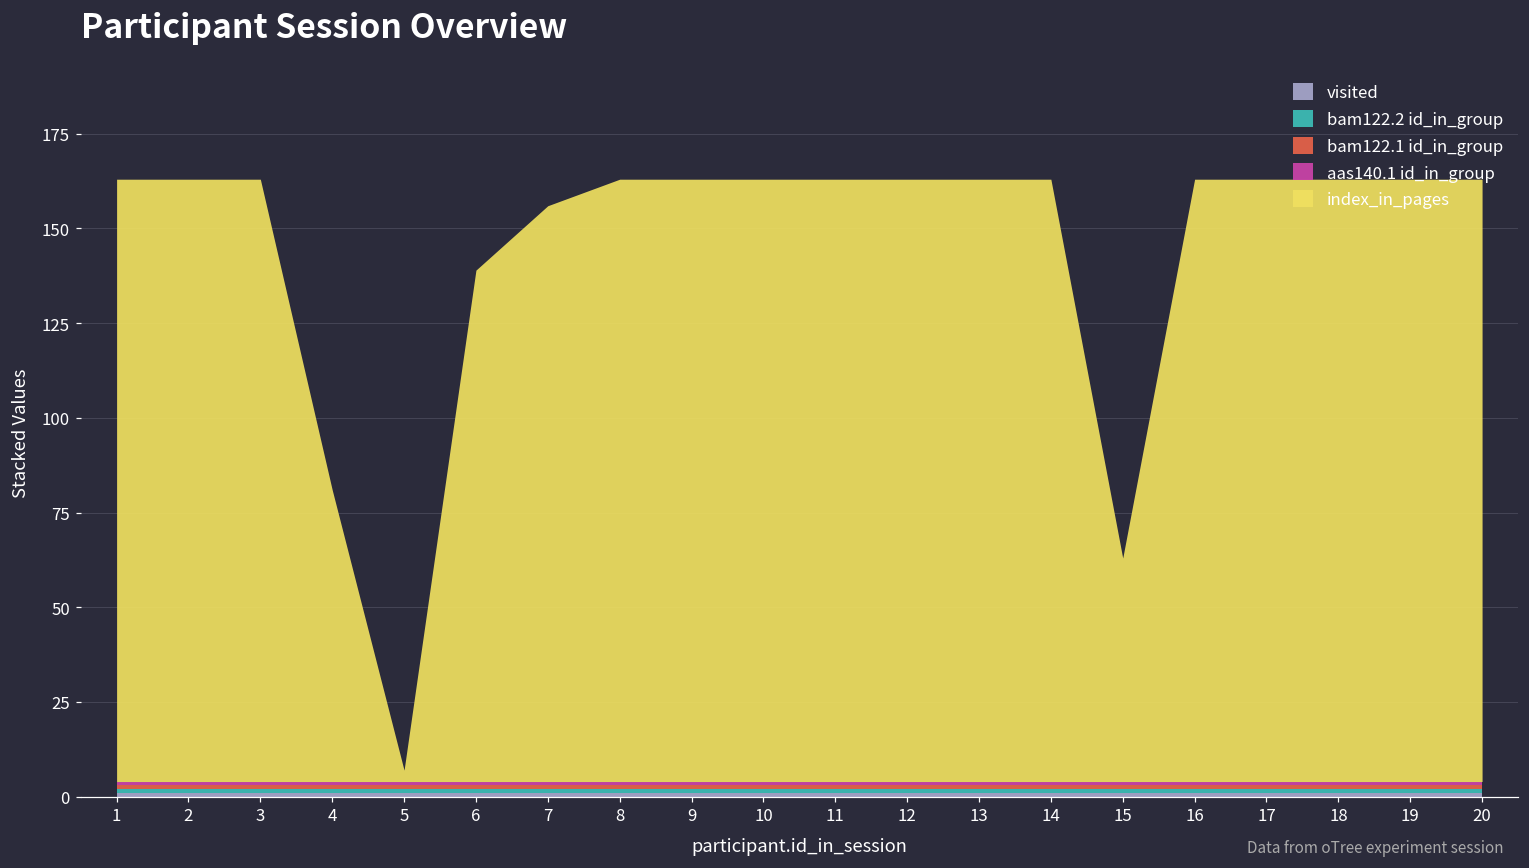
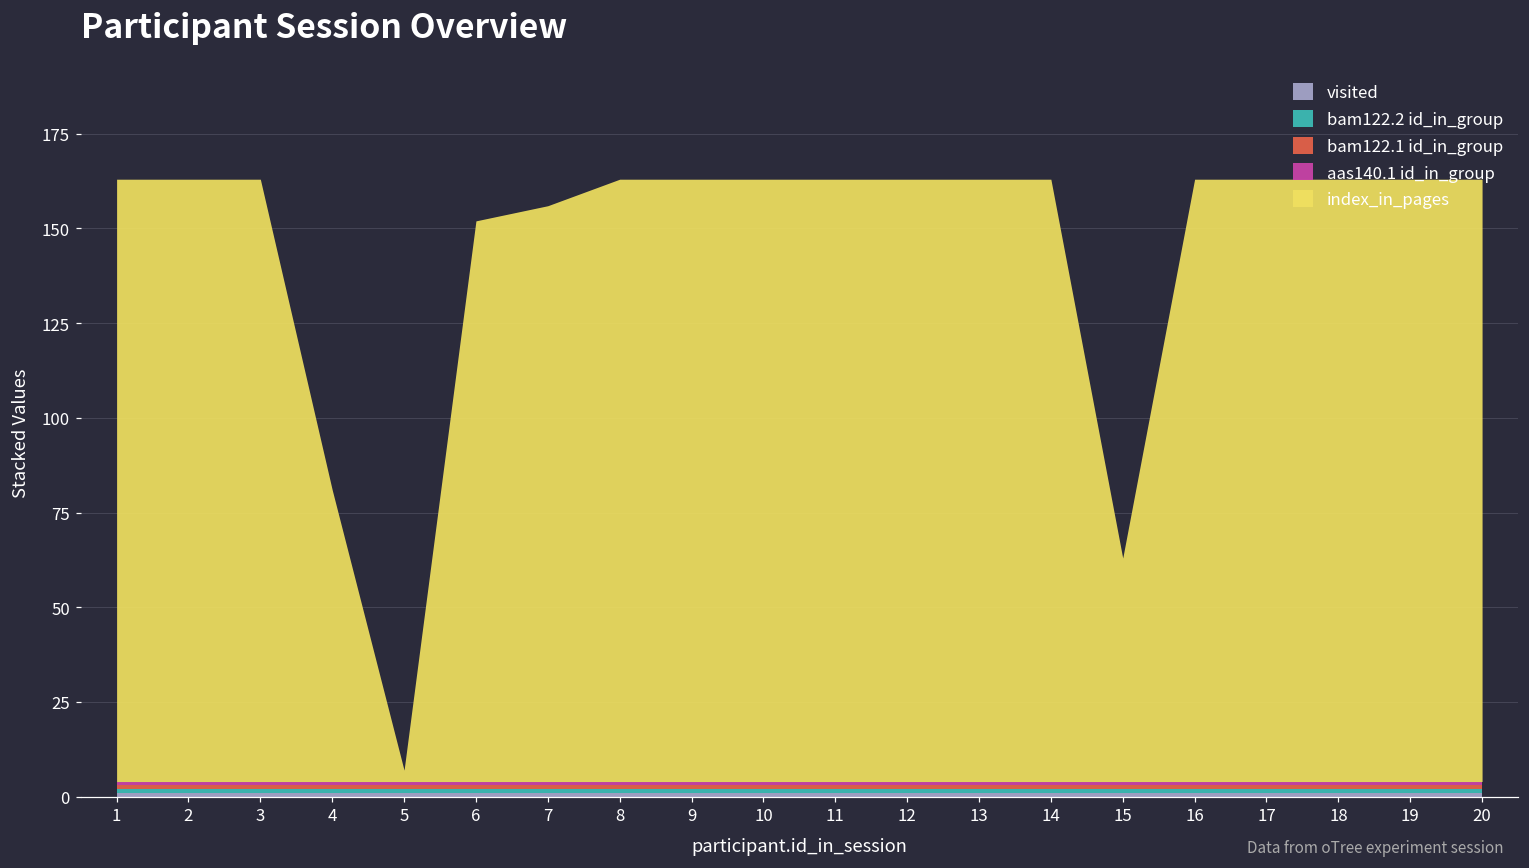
index_in_pages, 6: 135 -> 148
